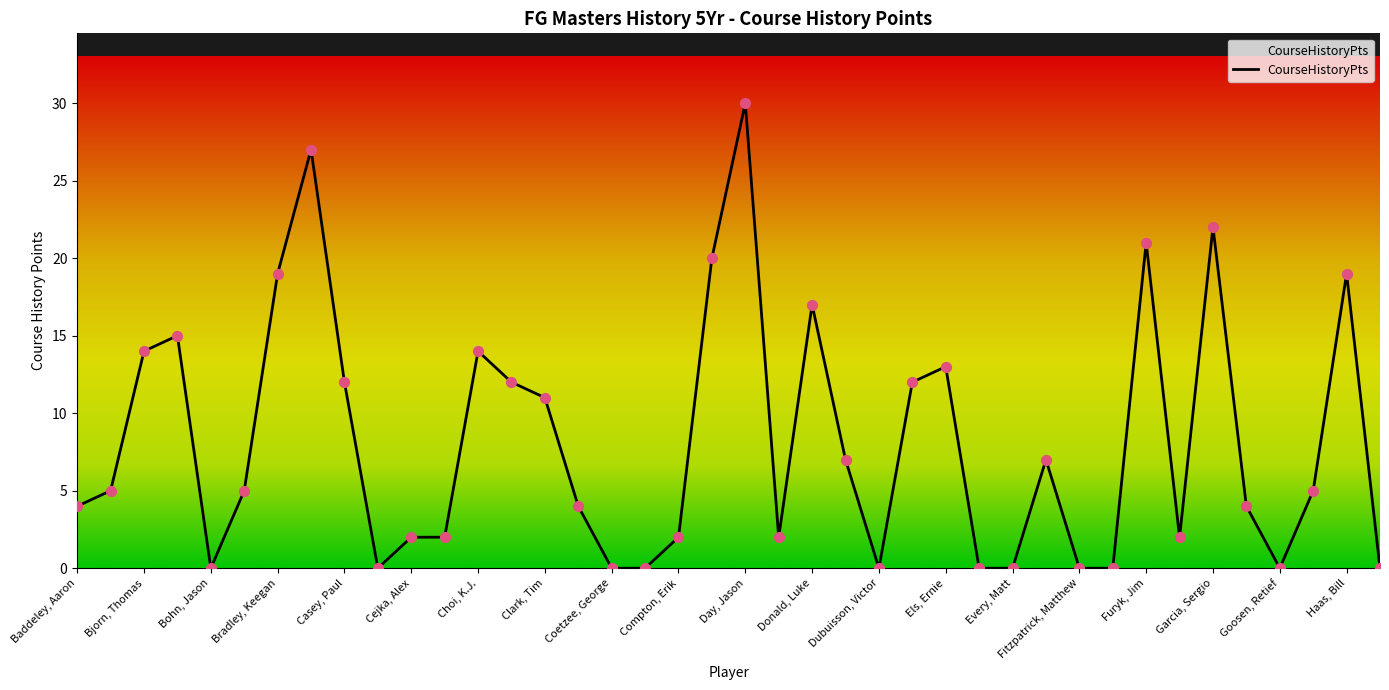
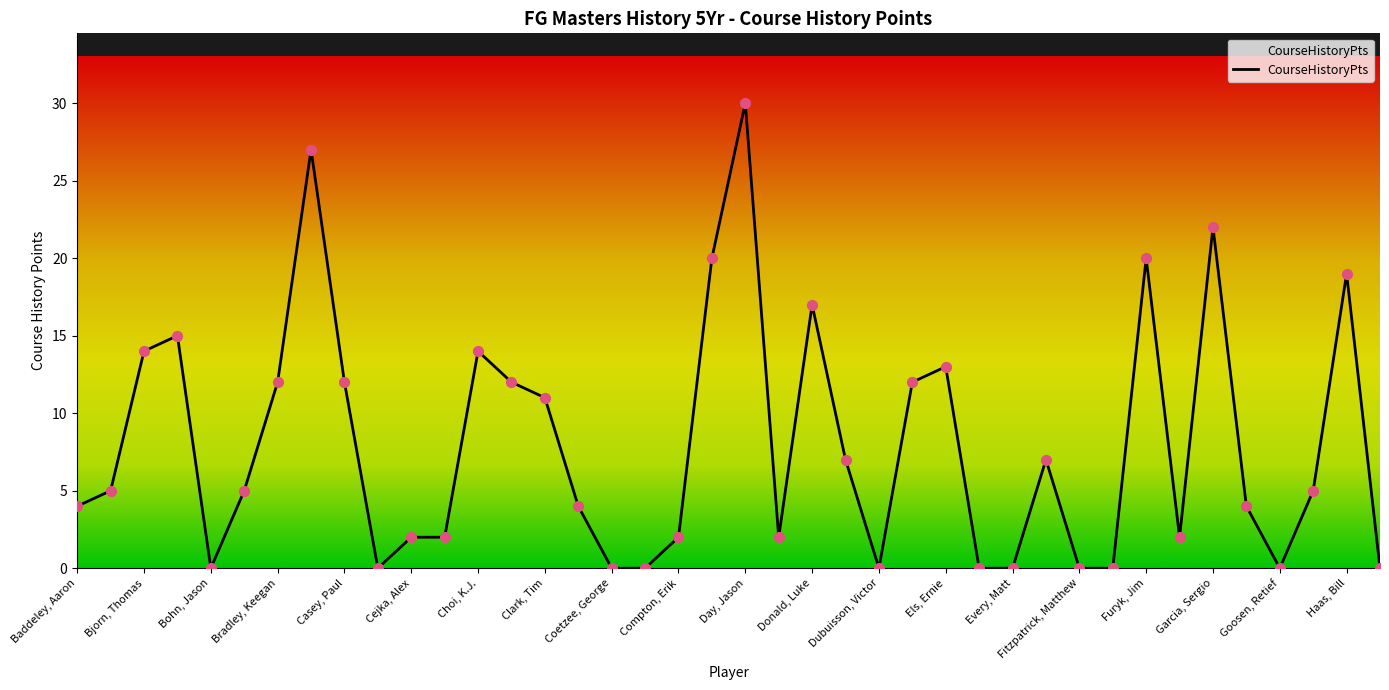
Bradley, Keegan: 19 -> 12
Furyk, Jim: 21 -> 20
